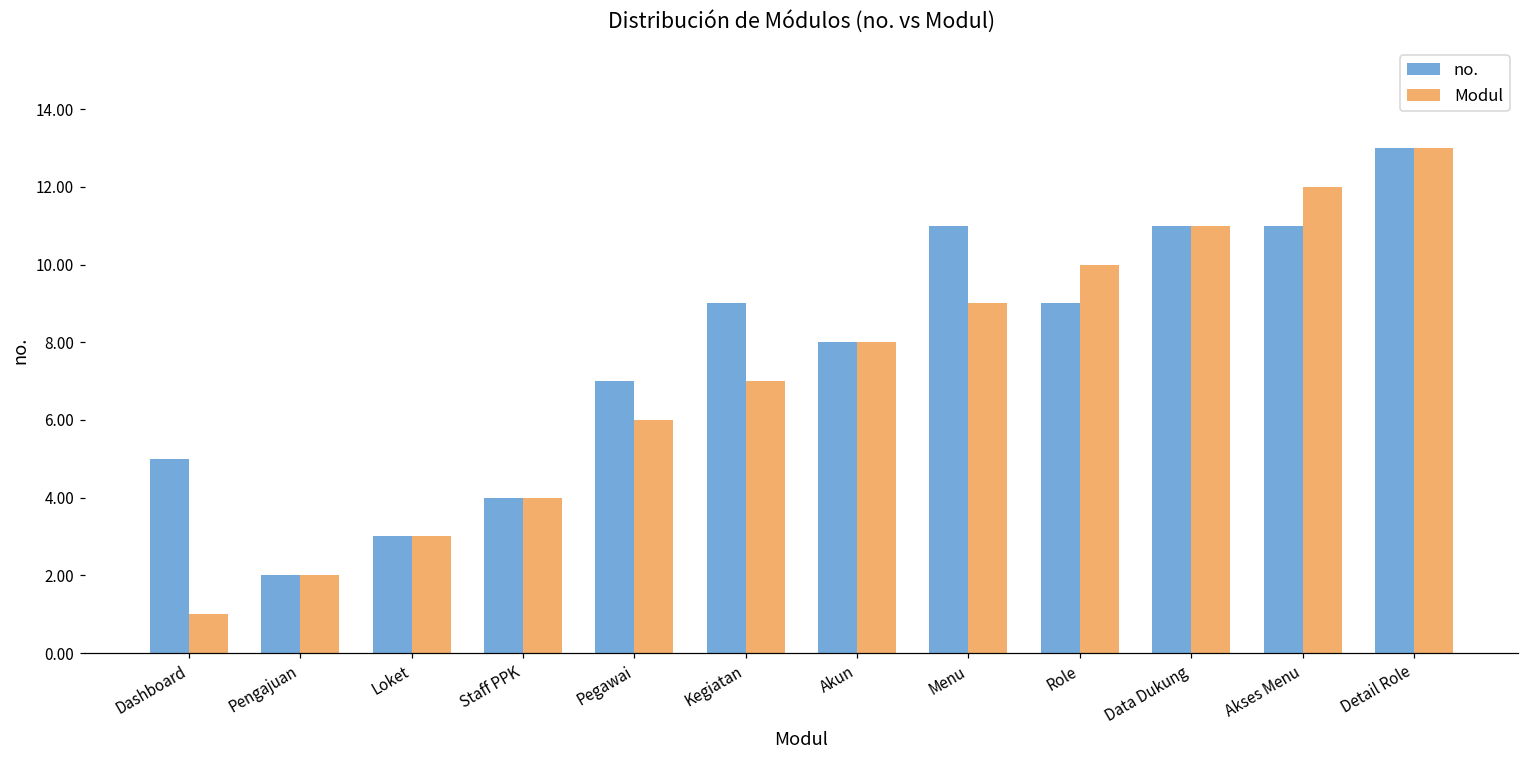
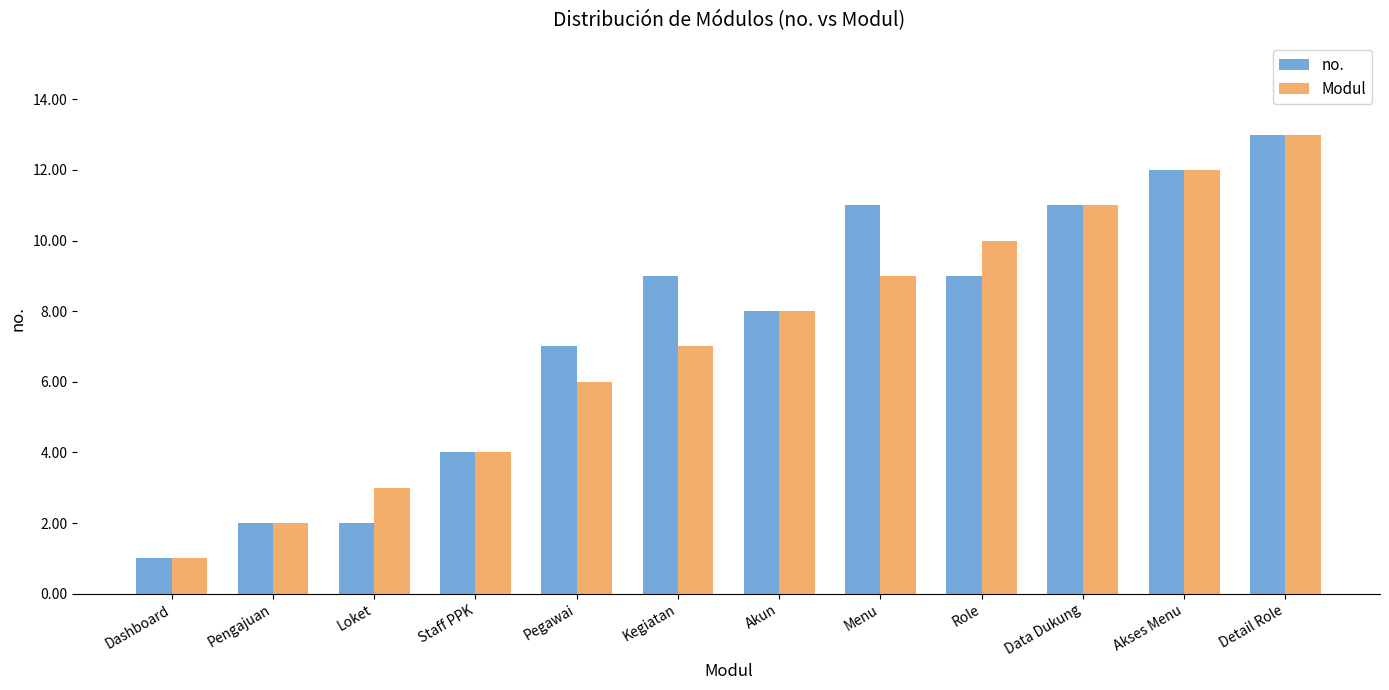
no., Dashboard: 5 -> 1
no., Loket: 3 -> 2
no., Akses Menu: 11 -> 12
